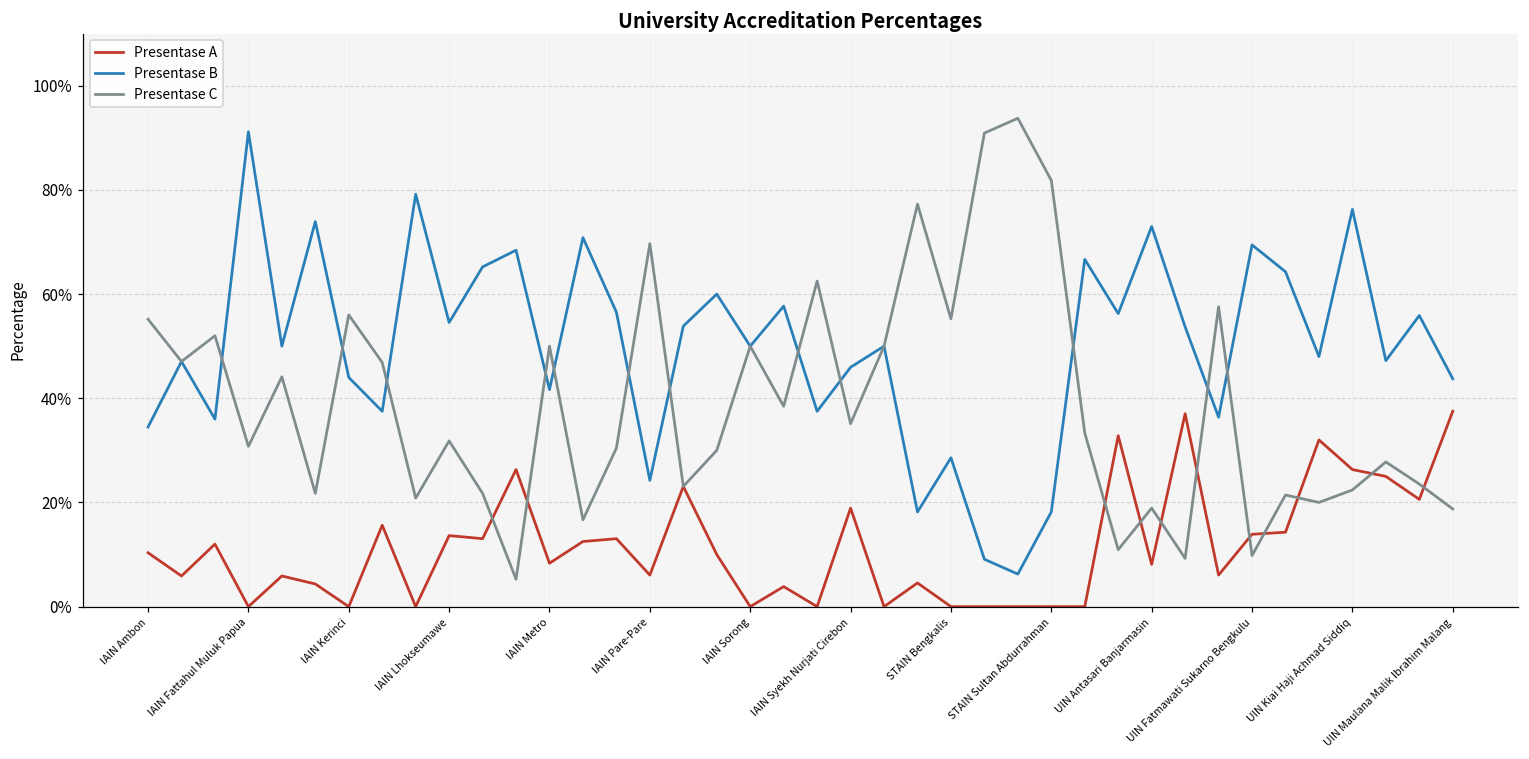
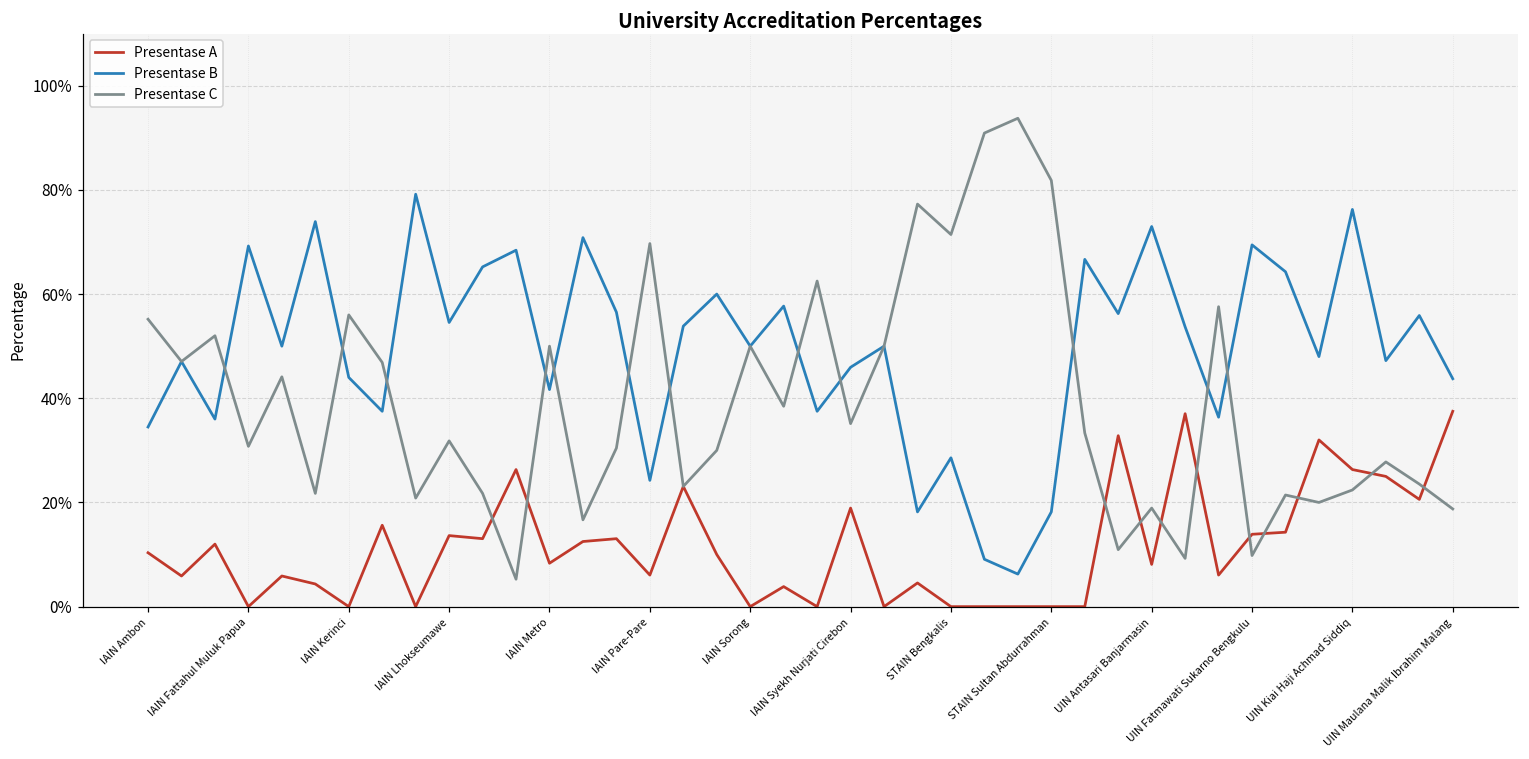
Presentase B, IAIN Fattahul Muluk Papua: 91% -> 69%
Presentase C, STAIN Bengkalis: 55% -> 71%
